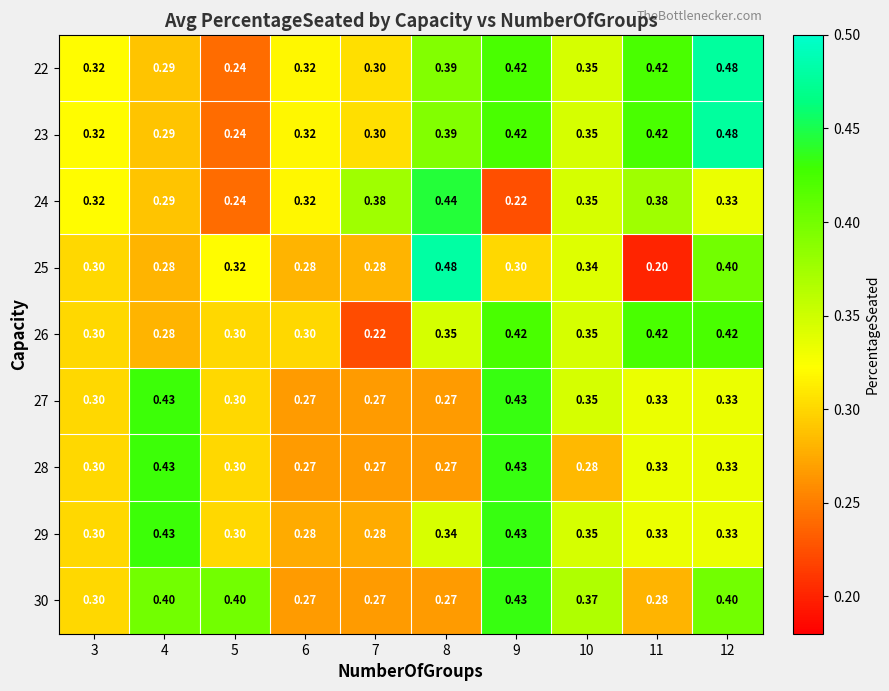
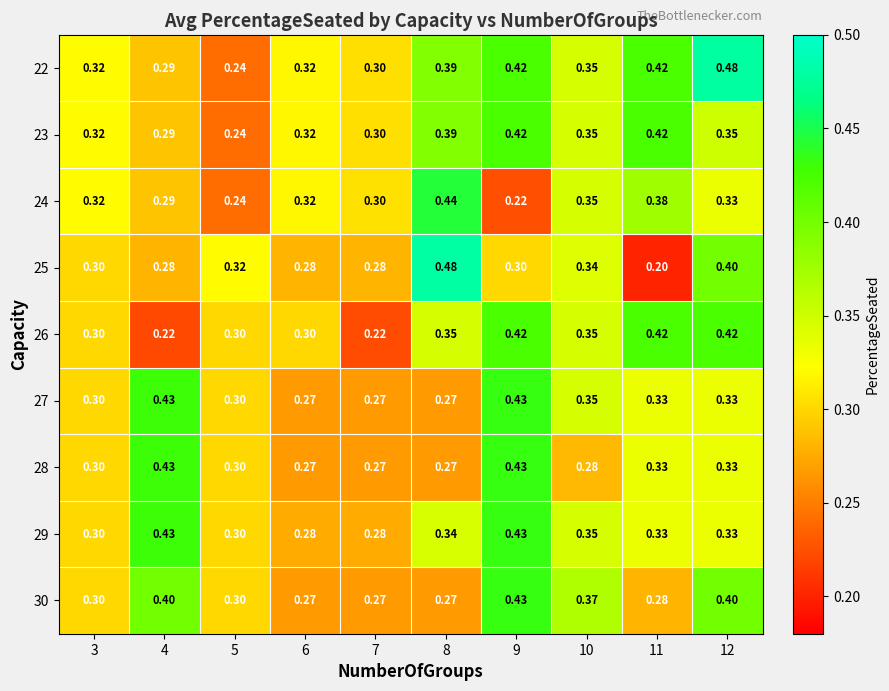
23, 12: 0.48 -> 0.35
24, 7: 0.38 -> 0.30
26, 4: 0.28 -> 0.22
30, 5: 0.40 -> 0.30
